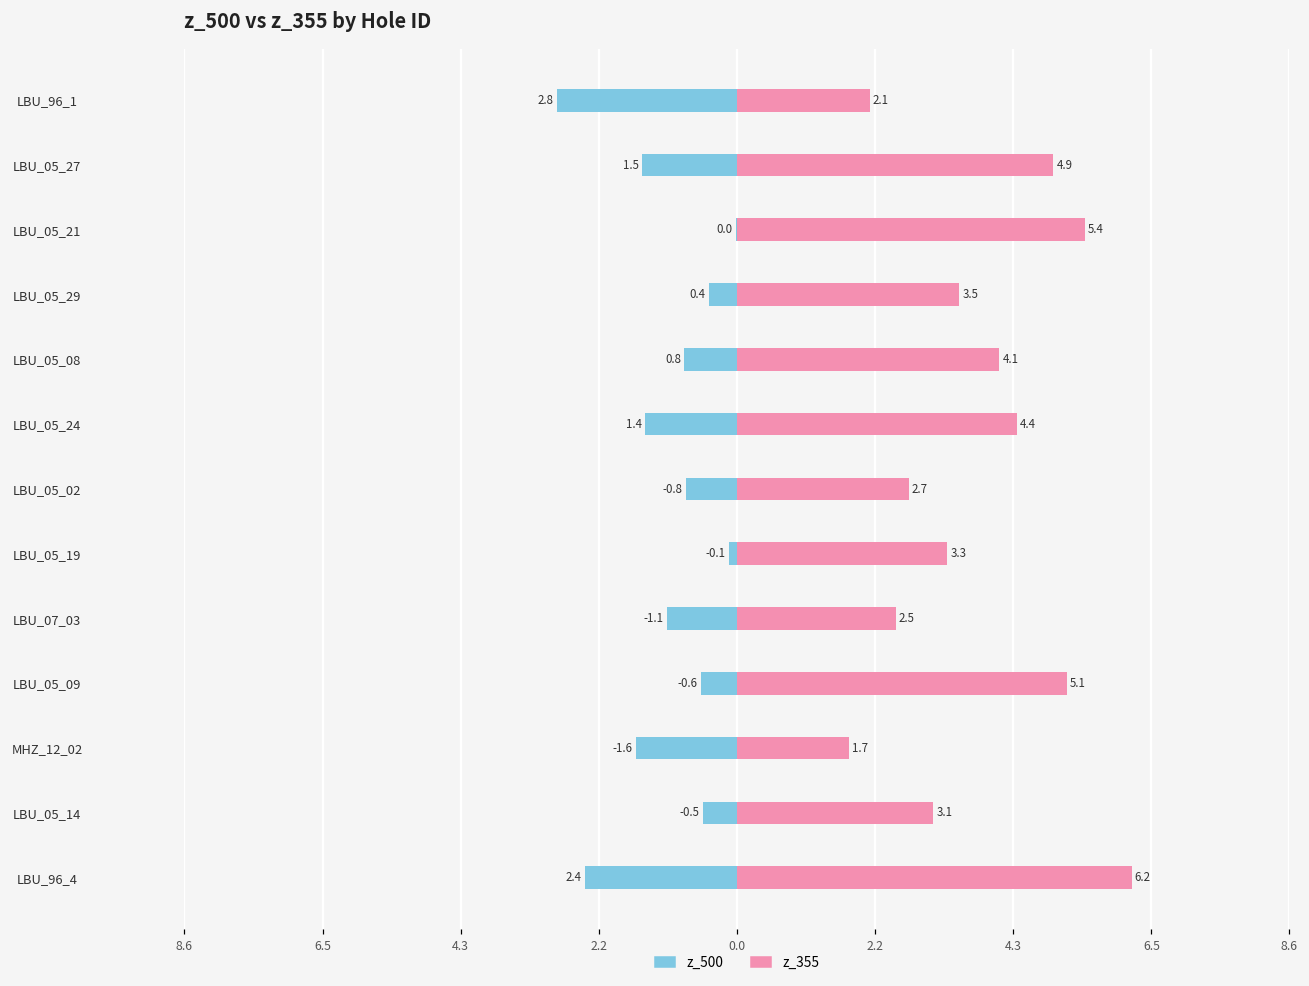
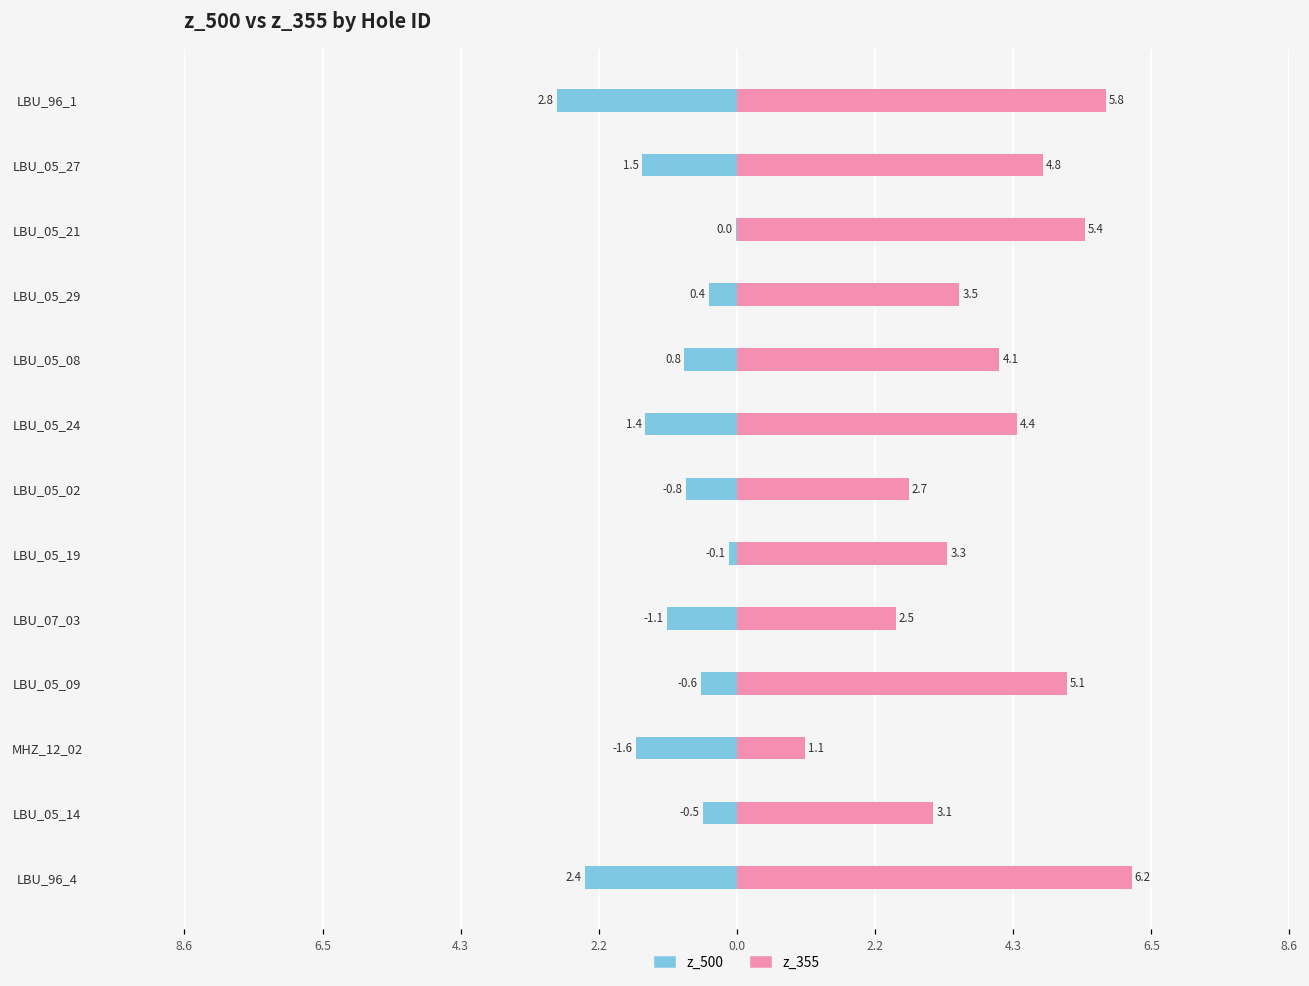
z_355, LBU_96_1: 2.1 -> 5.8
z_355, LBU_05_27: 4.9 -> 4.8
z_355, MHZ_12_02: 1.7 -> 1.1
